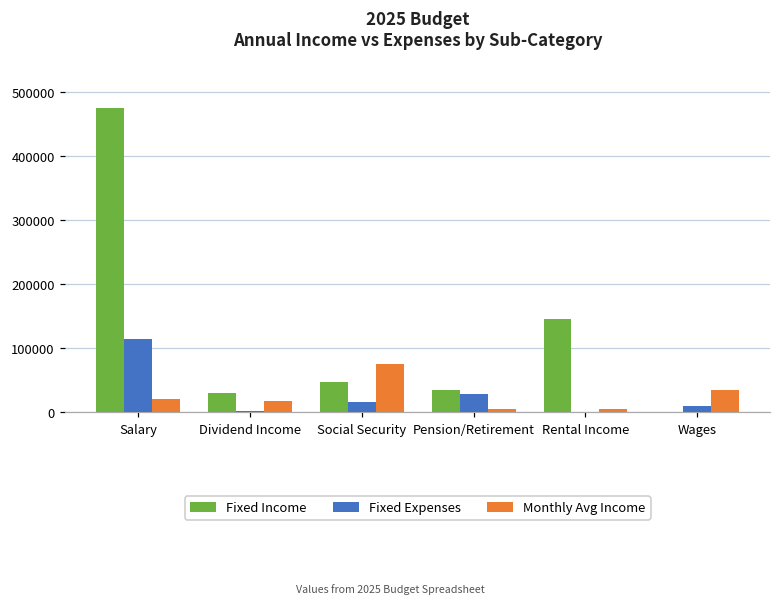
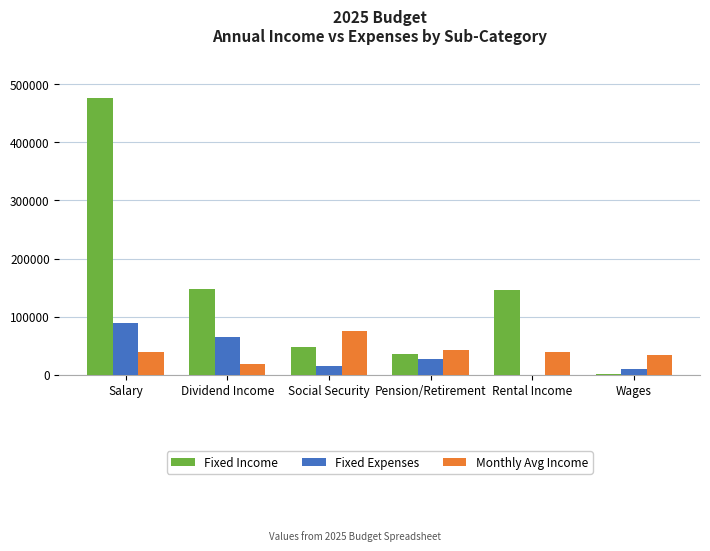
Fixed Expenses, Salary: 120000 -> 90000
Monthly Avg Income, Salary: 20000 -> 40000
Fixed Income, Dividend Income: 30000 -> 150000
Fixed Expenses, Dividend Income: 0 -> 60000
Monthly Avg Income, Pension/Retirement: 10000 -> 40000
Monthly Avg Income, Rental Income: 10000 -> 40000
